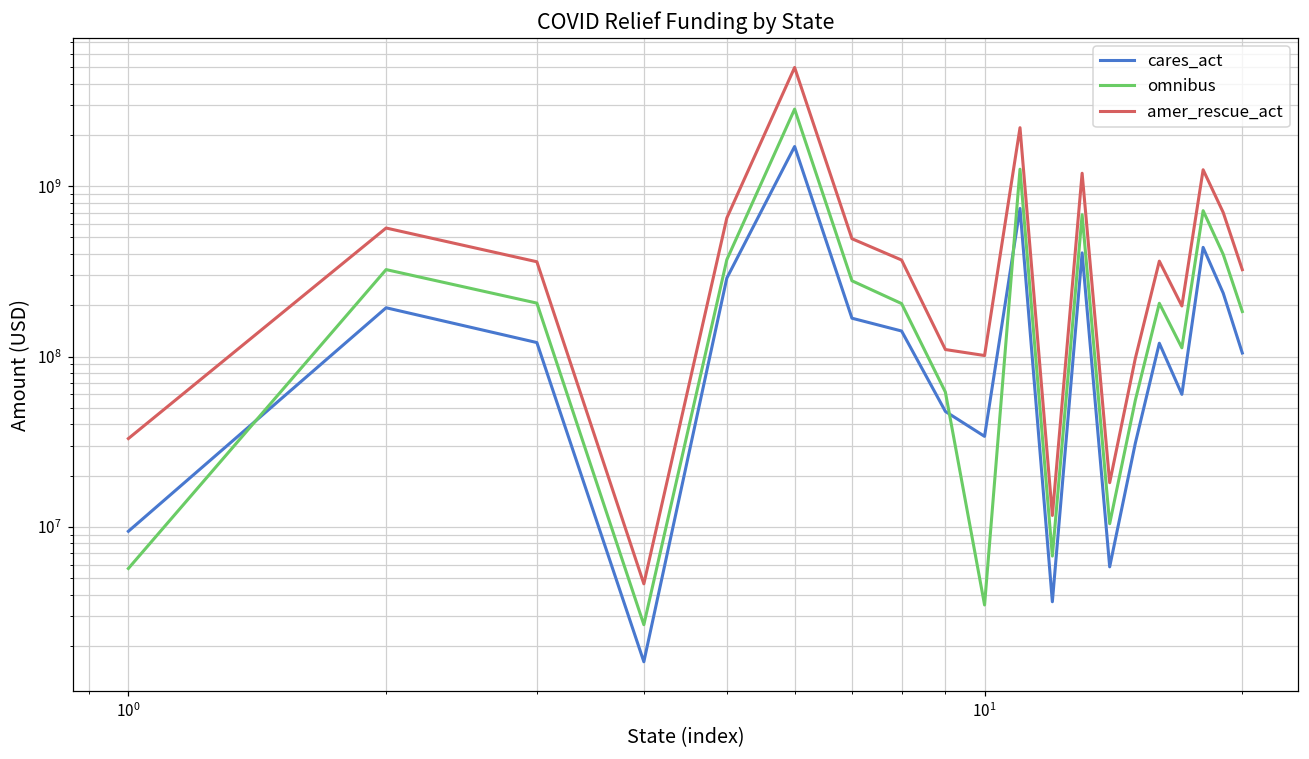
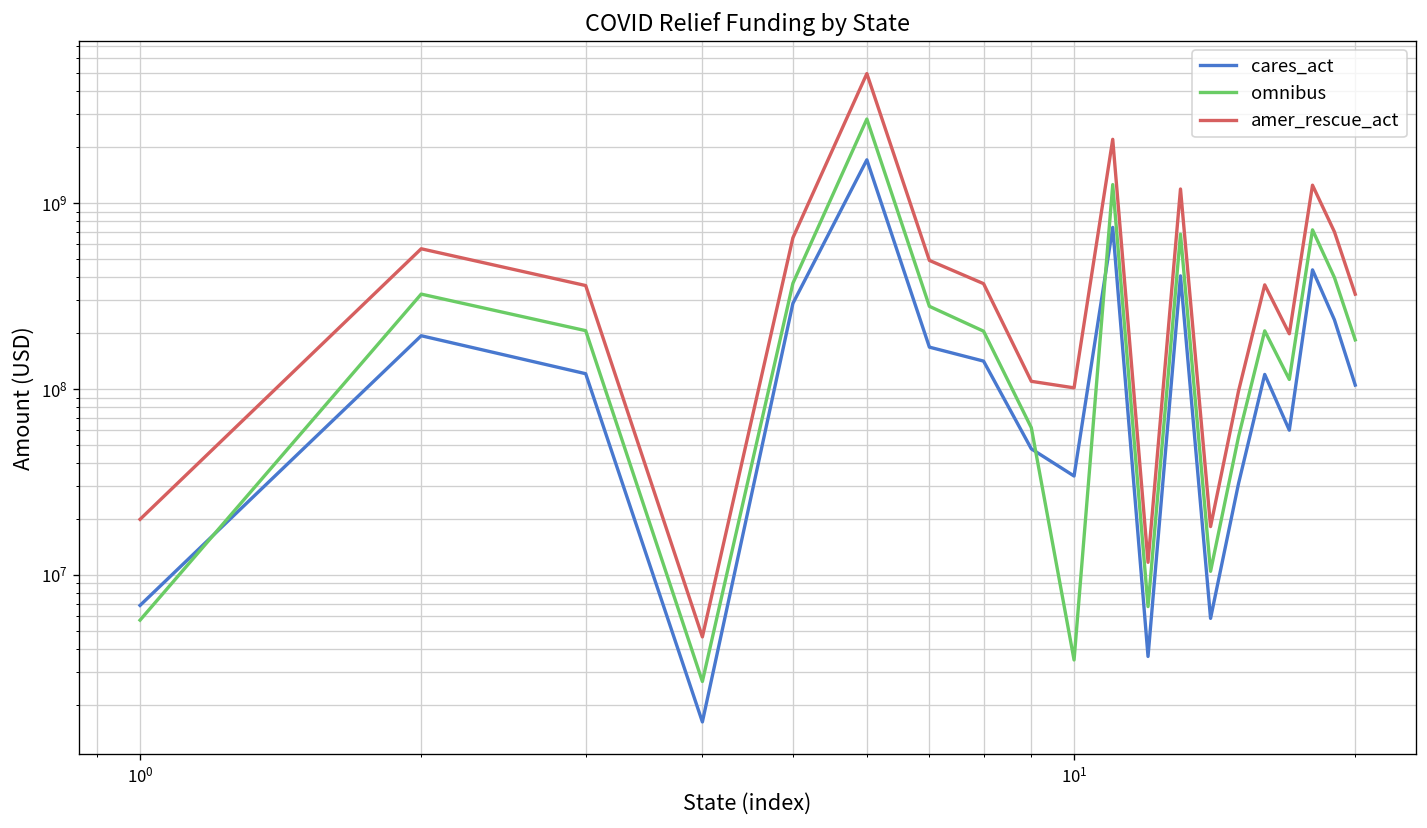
cares_act, 10^0: 9000000 -> 7000000
amer_rescue_act, 10^0: 33000000 -> 20000000
